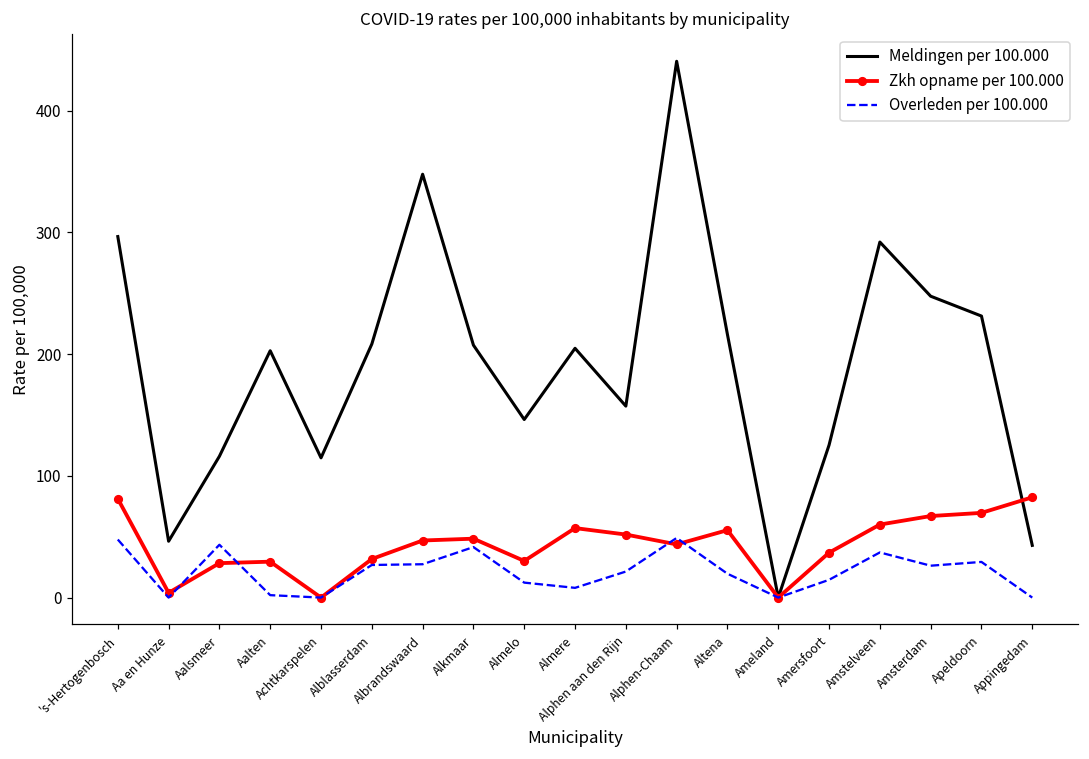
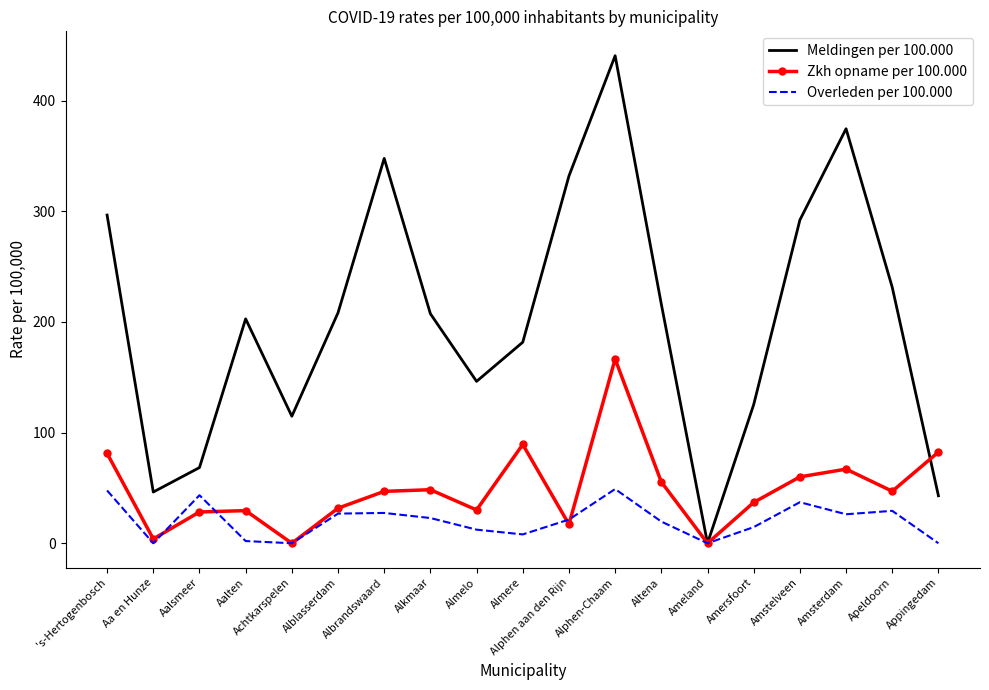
Meldingen per 100.000, Aalsmeer: 116 -> 68
Overleden per 100.000, Alkmaar: 42 -> 23
Meldingen per 100.000, Almere: 205 -> 182
Zkh opname per 100.000, Almere: 57 -> 89
Meldingen per 100.000, Alphen aan den Rijn: 157 -> 332
Zkh opname per 100.000, Alphen aan den Rijn: 52 -> 17
Zkh opname per 100.000, Alphen-Chaam: 44 -> 167
Meldingen per 100.000, Amsterdam: 248 -> 375
Zkh opname per 100.000, Apeldoorn: 70 -> 47
